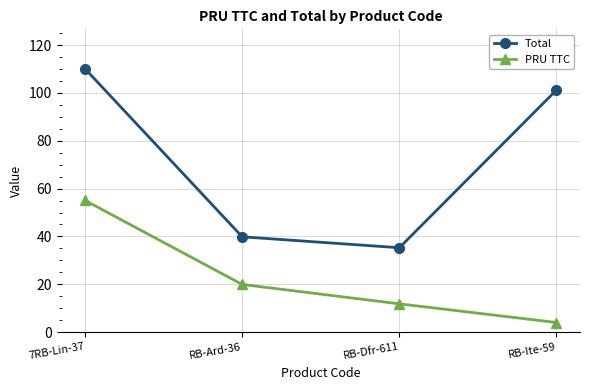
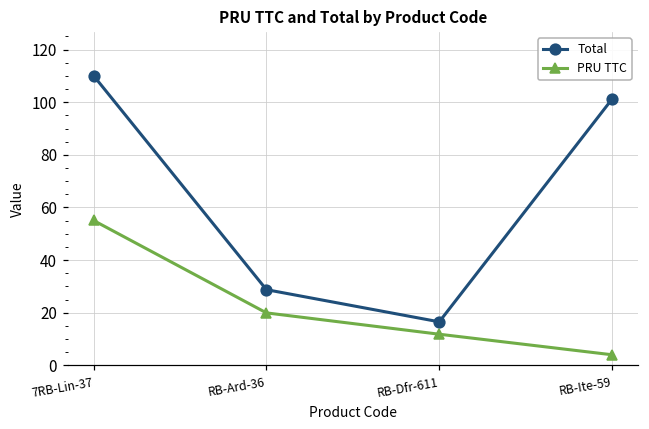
Total, RB-Ard-36: 40 -> 29
Total, RB-Dfr-611: 35 -> 17
